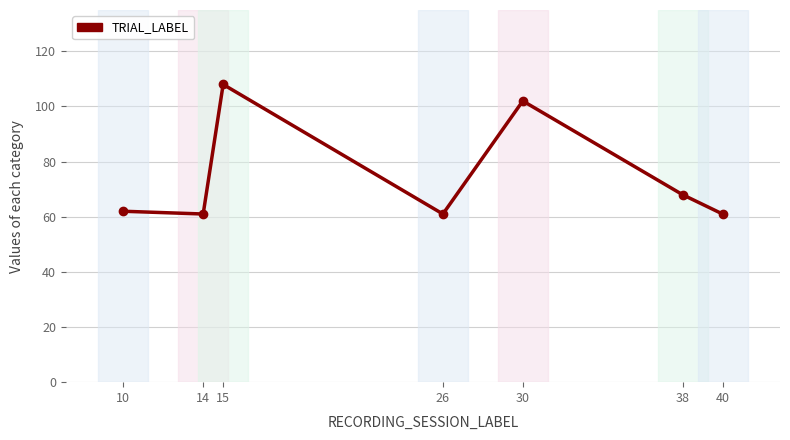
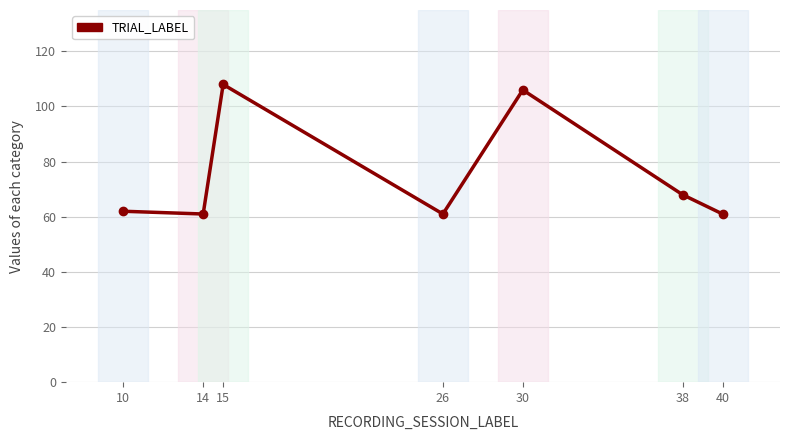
30: 102 -> 106
